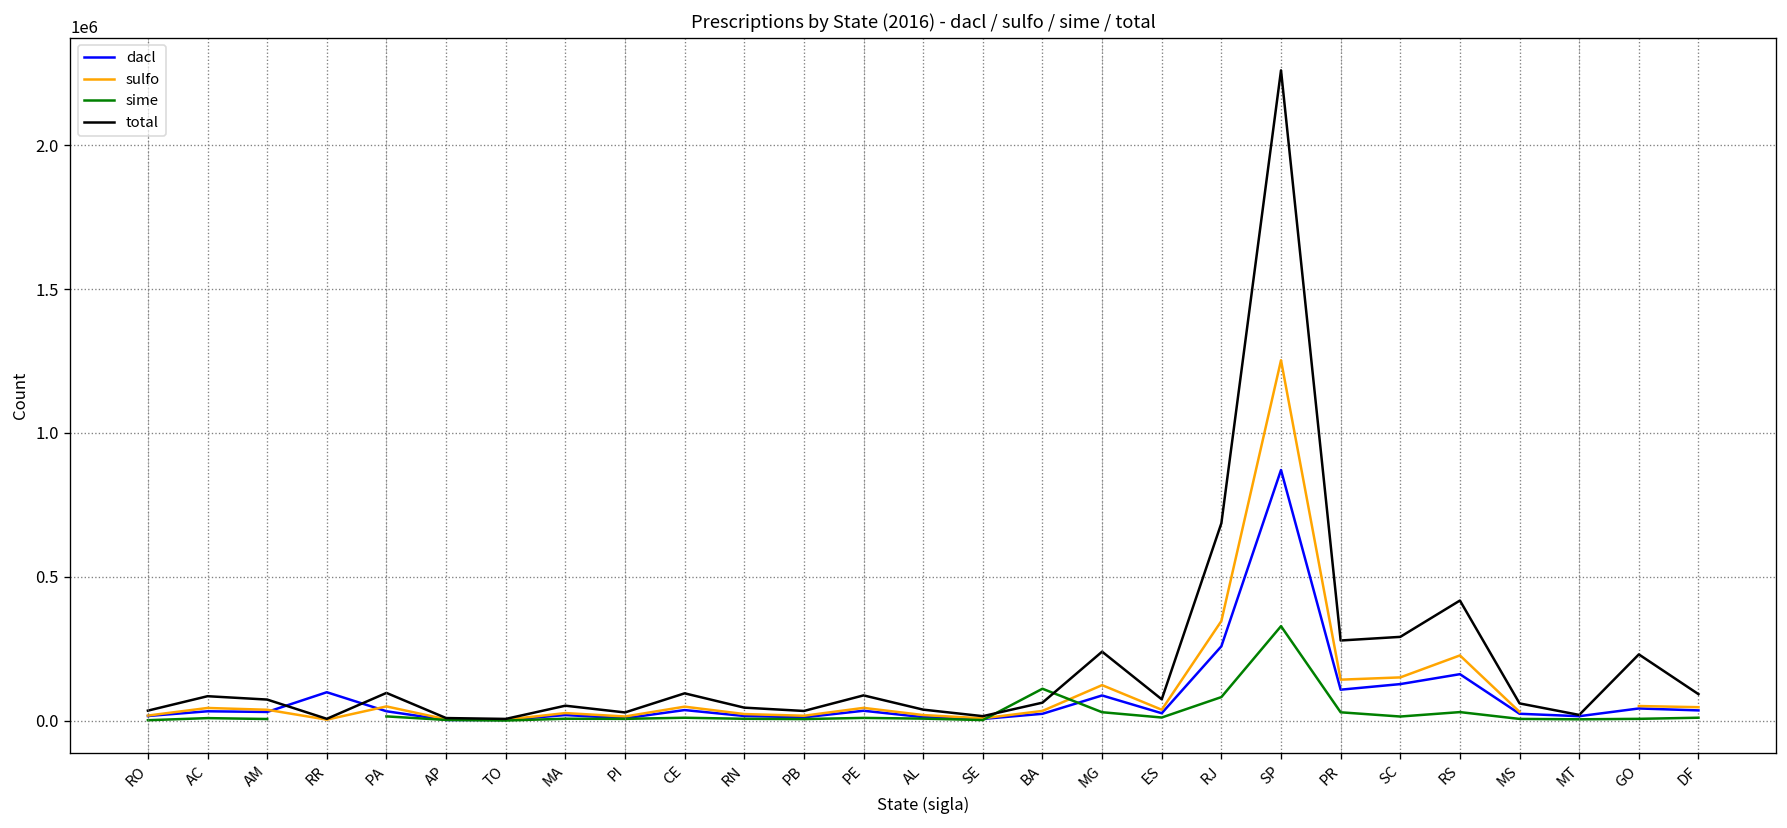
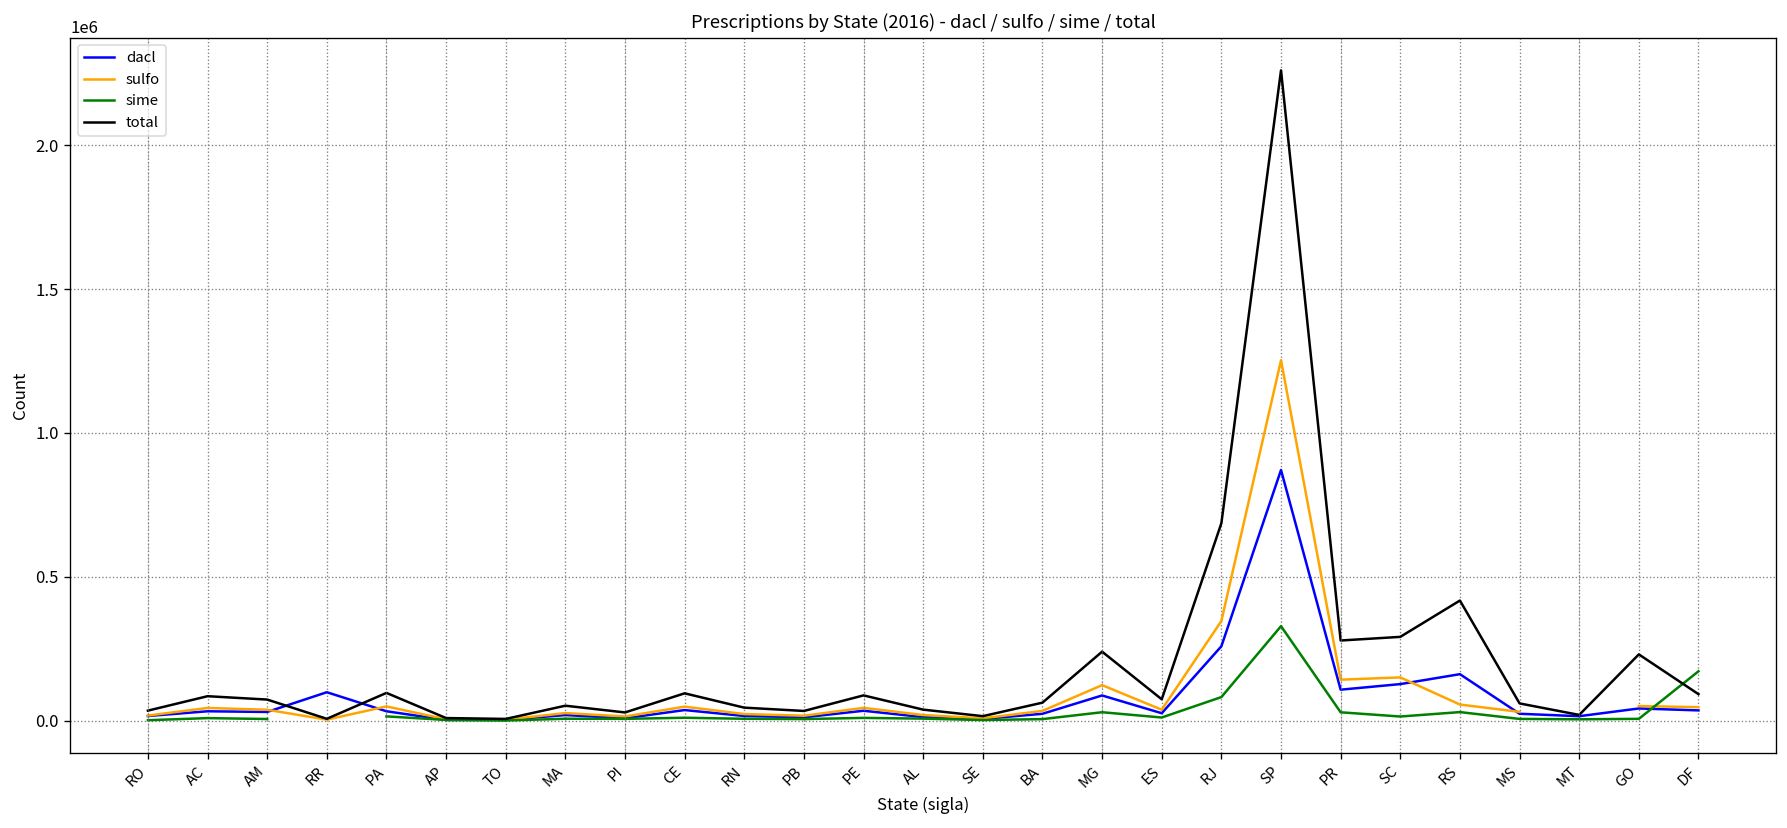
sime, BA: 110000 -> 10000
sulfo, RS: 230000 -> 60000
sime, DF: 10000 -> 170000
